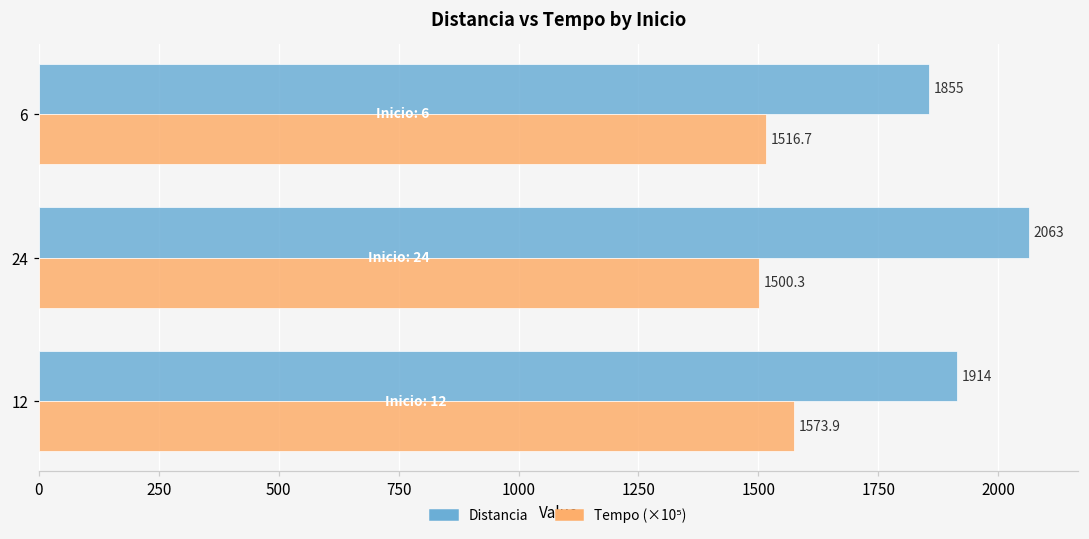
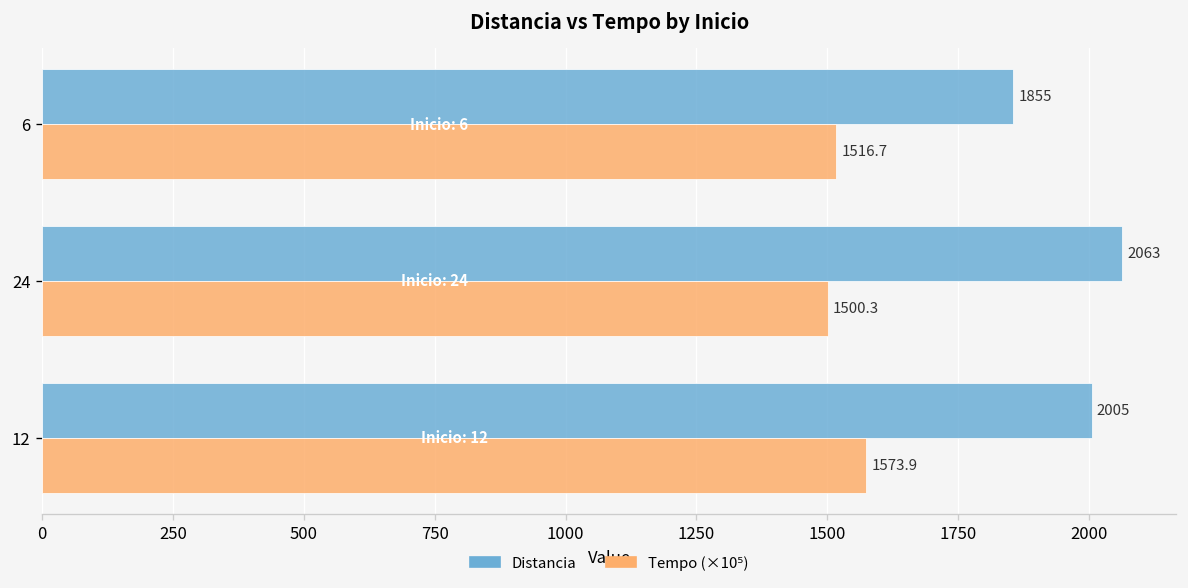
Distancia, 12: 1914 -> 2005
